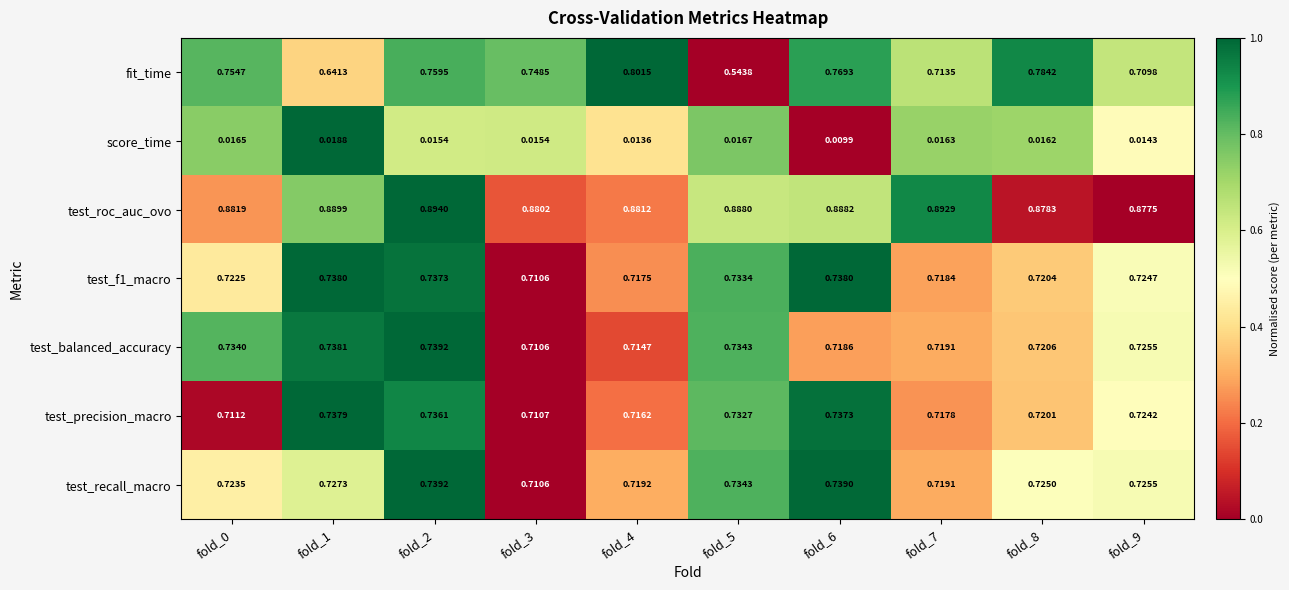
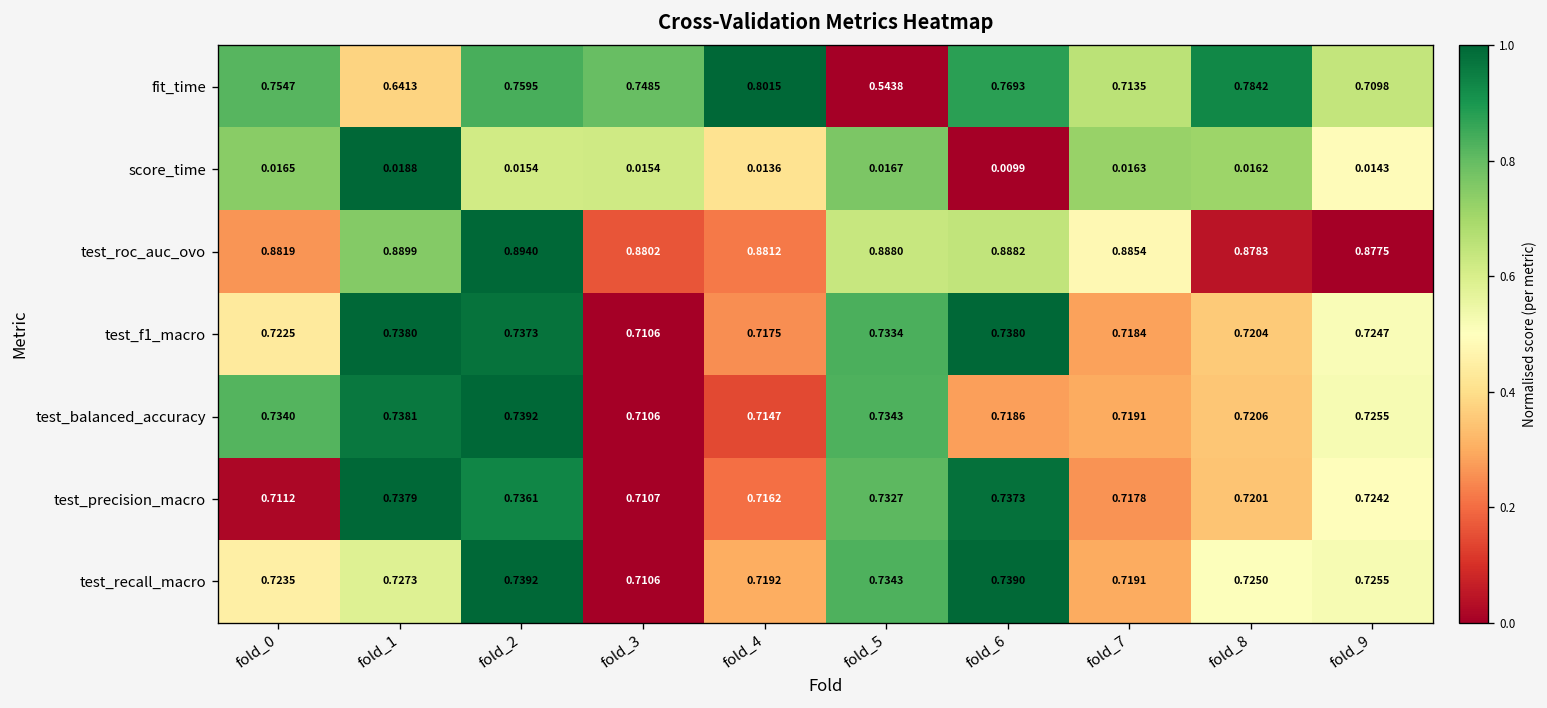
test_roc_auc_ovo, fold_7: 0.8929 -> 0.8854
